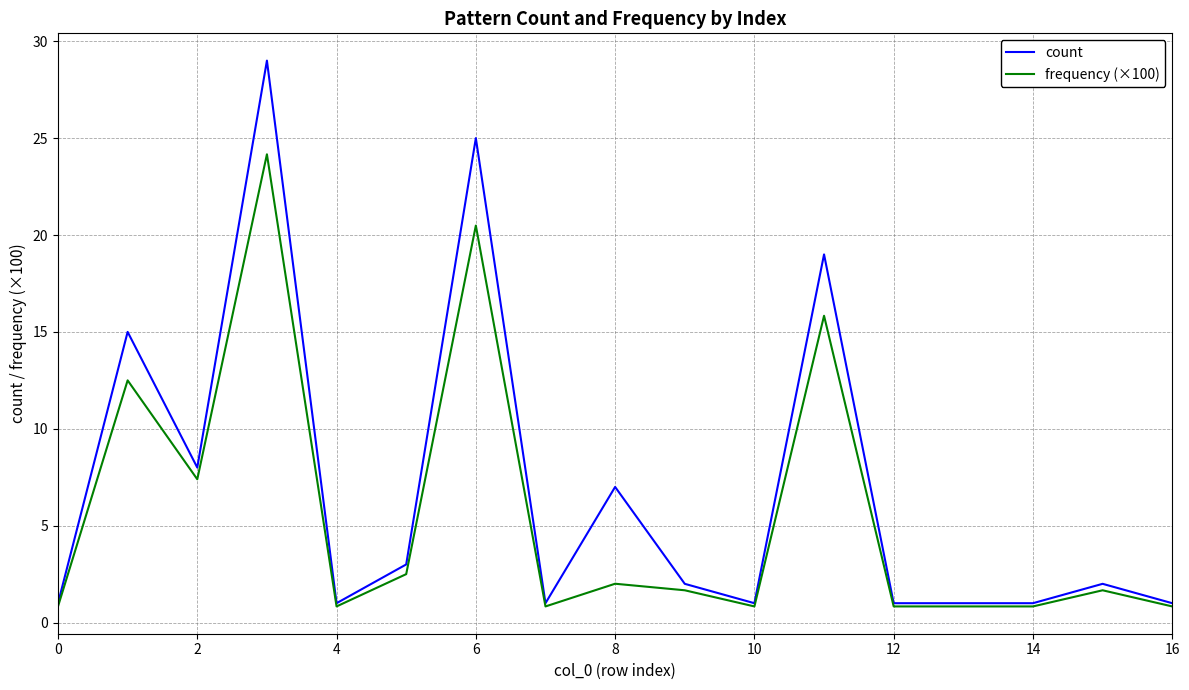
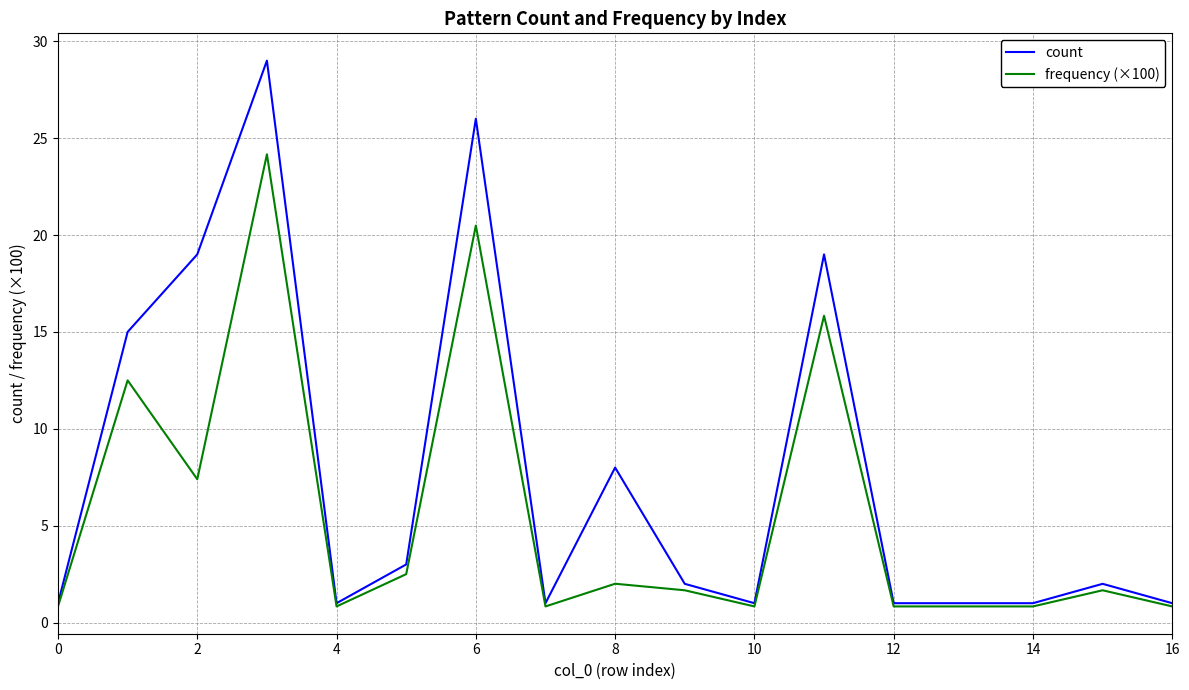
count, 2: 8 -> 19
count, 6: 25 -> 26
count, 8: 7 -> 8
